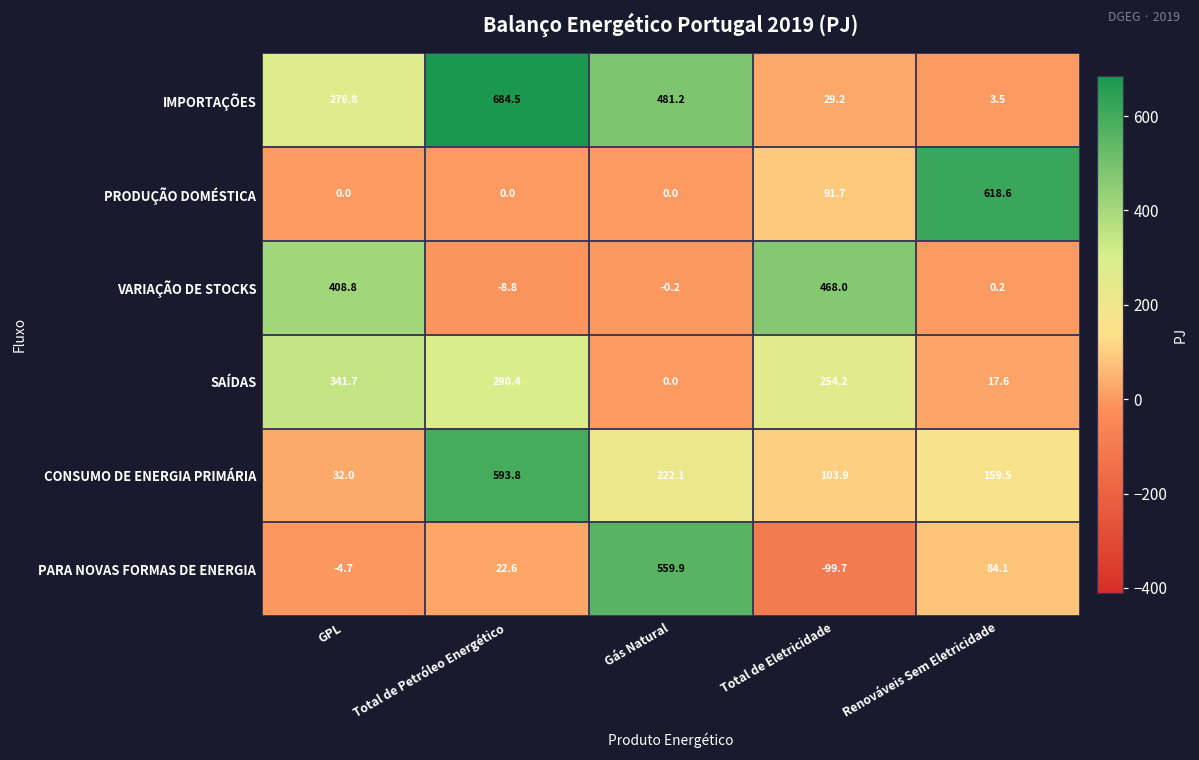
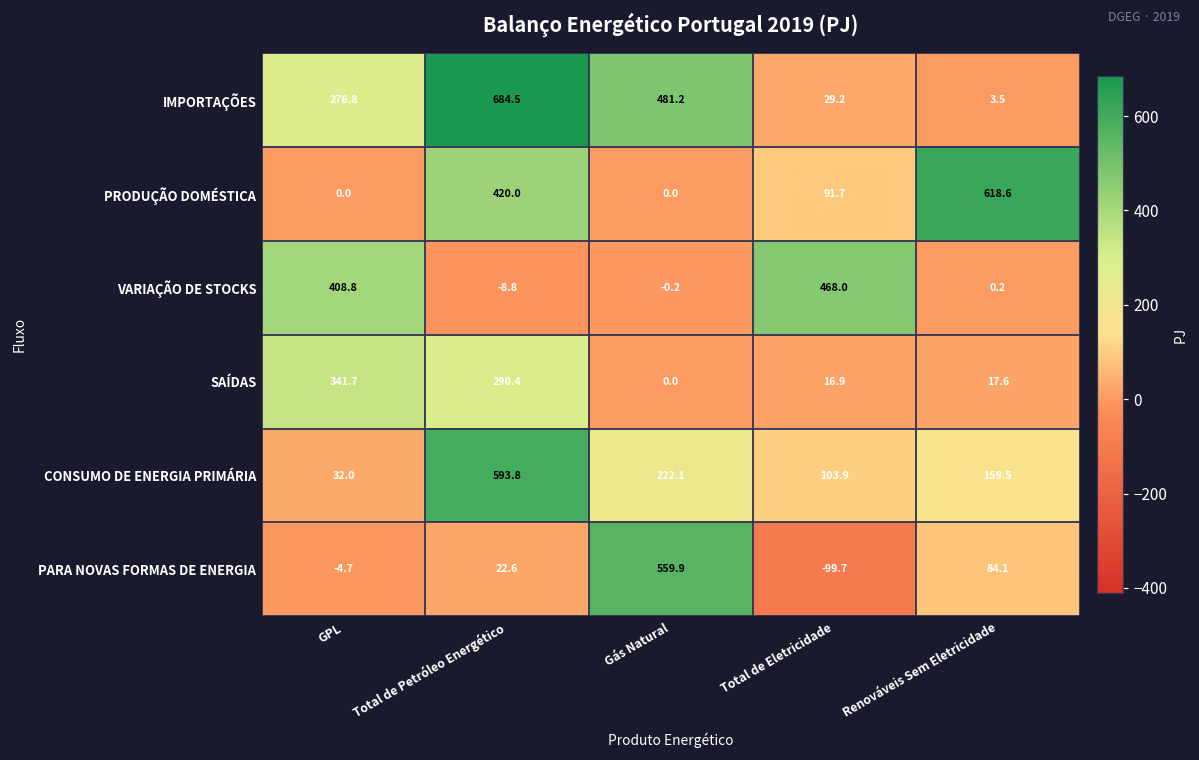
PRODUÇÃO DOMÉSTICA, Total de Petróleo Energético: 0.0 -> 420.0
SAÍDAS, Total de Eletricidade: 254.2 -> 16.9
